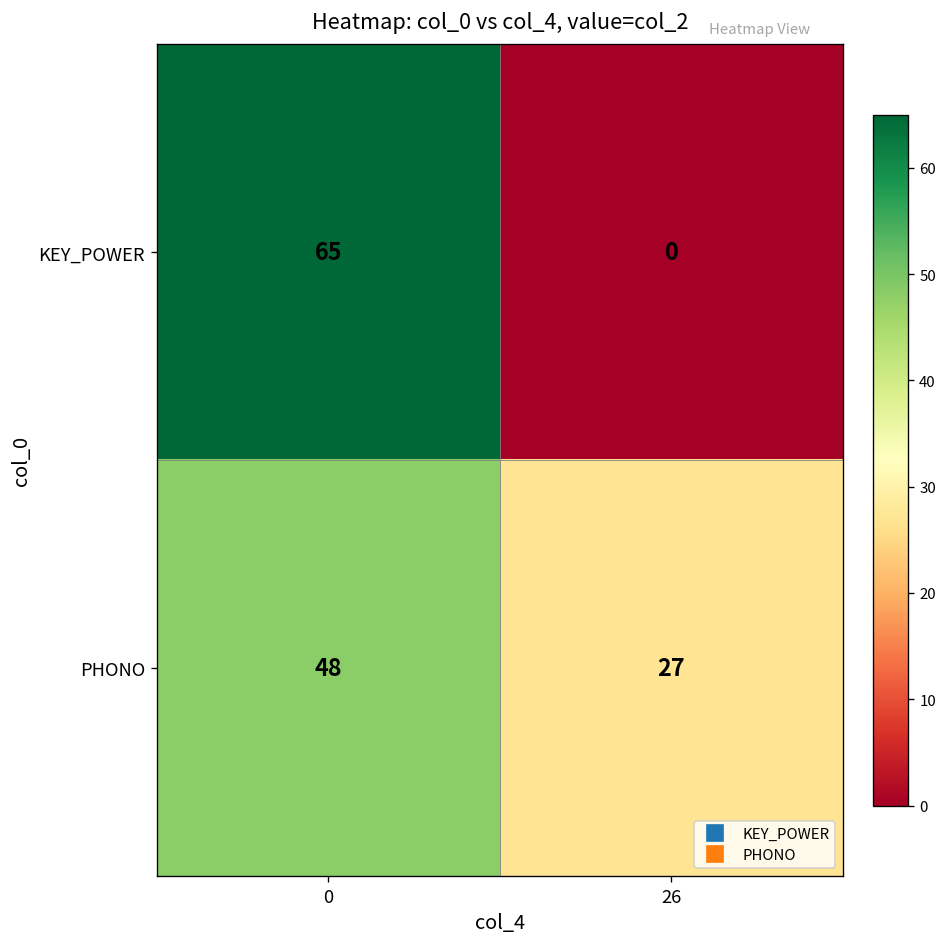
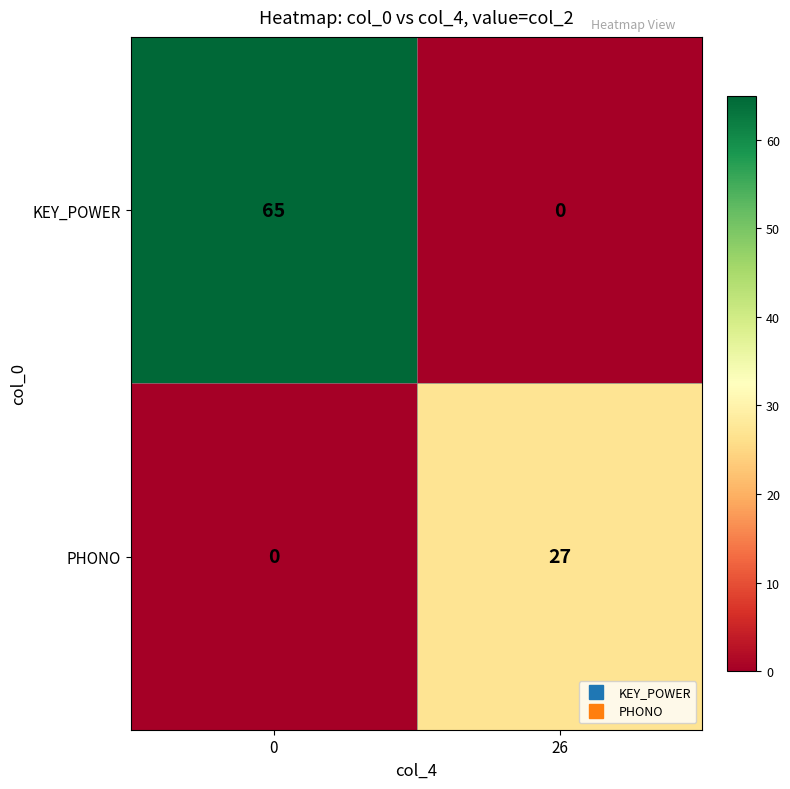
PHONO, 0: 48 -> 0
